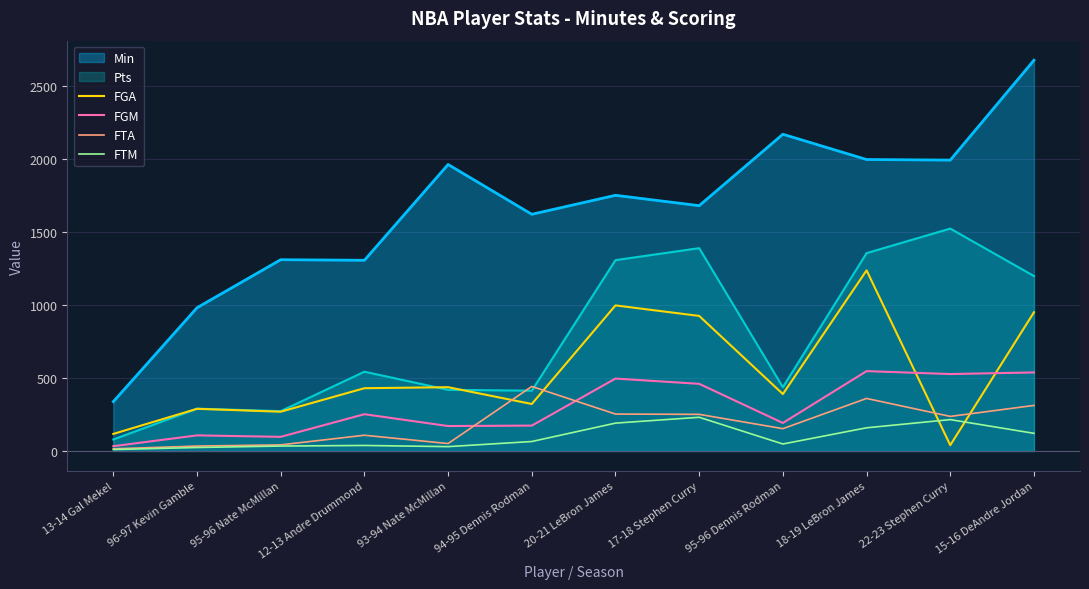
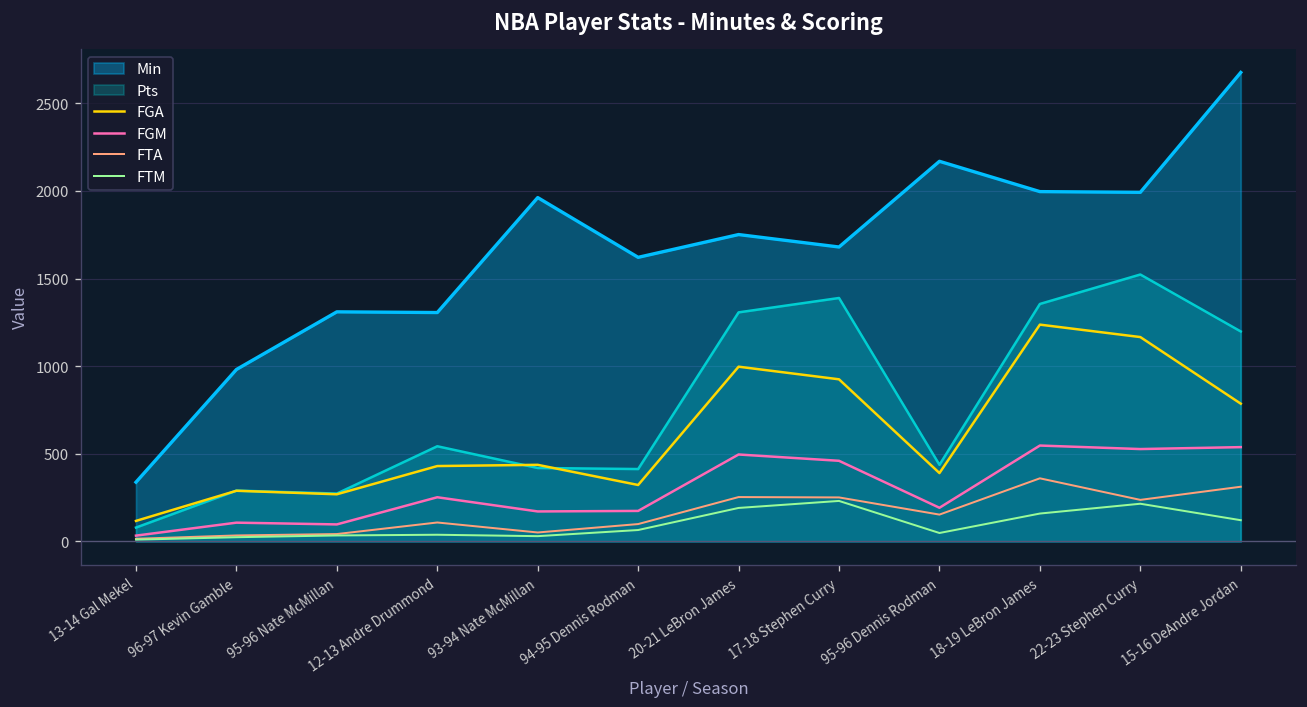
FTA, 94-95 Dennis Rodman: 440 -> 100
FGA, 22-23 Stephen Curry: 40 -> 1170
FGA, 15-16 DeAndre Jordan: 950 -> 790
